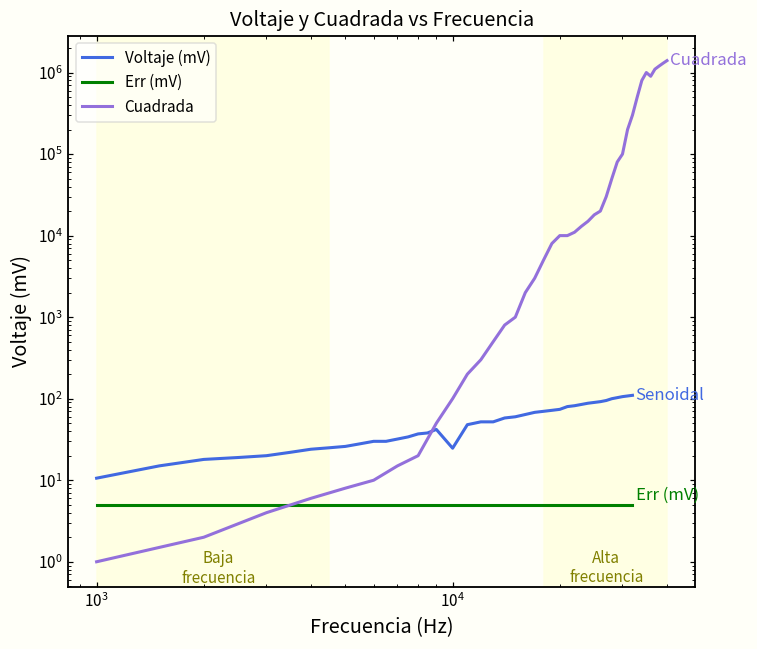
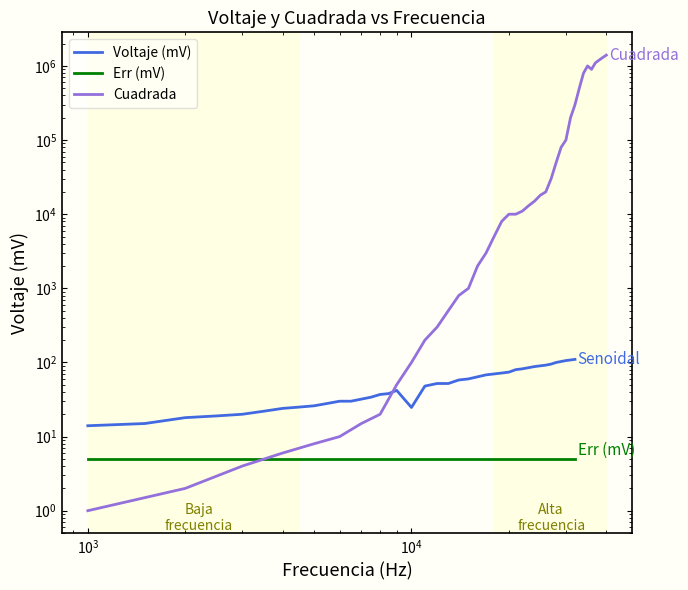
Voltaje (mV), 10^3: 11 -> 14
